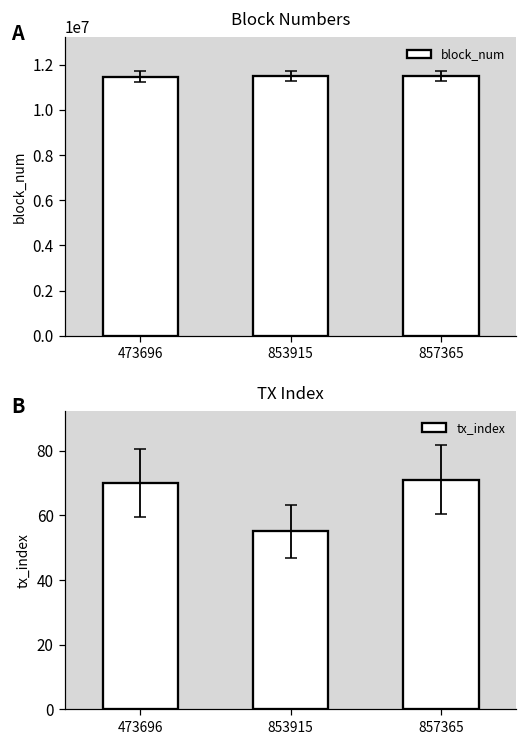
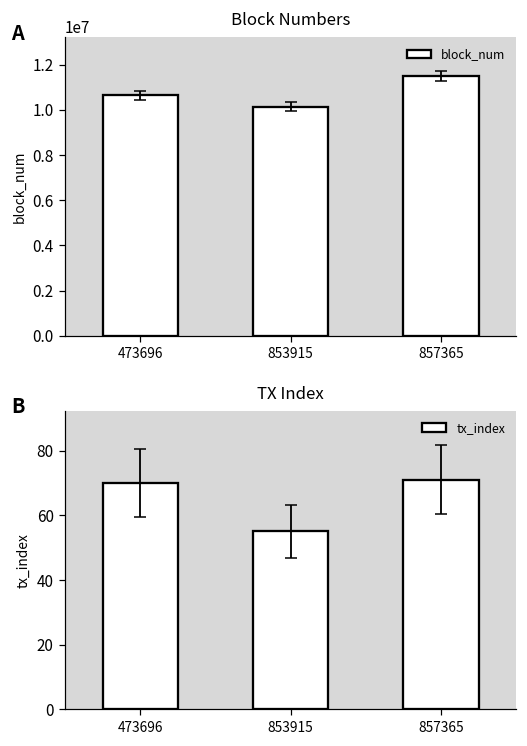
Block Numbers, block_num, 473696: 11500000 -> 10600000
Block Numbers, block_num, 853915: 11500000 -> 10100000
